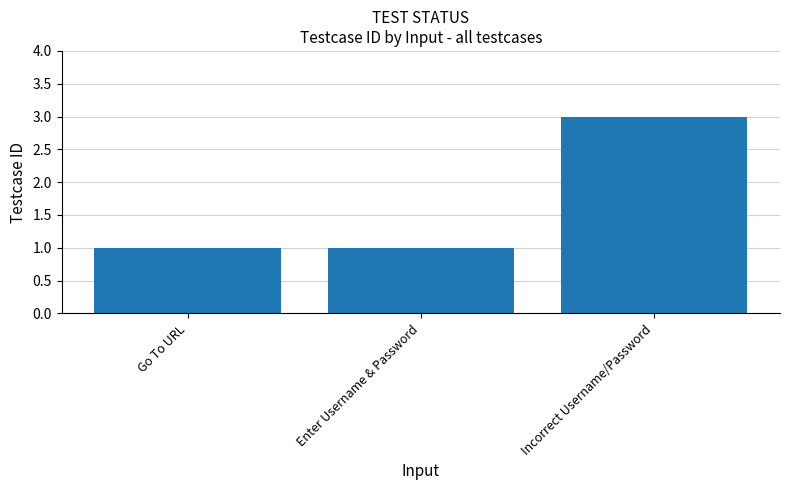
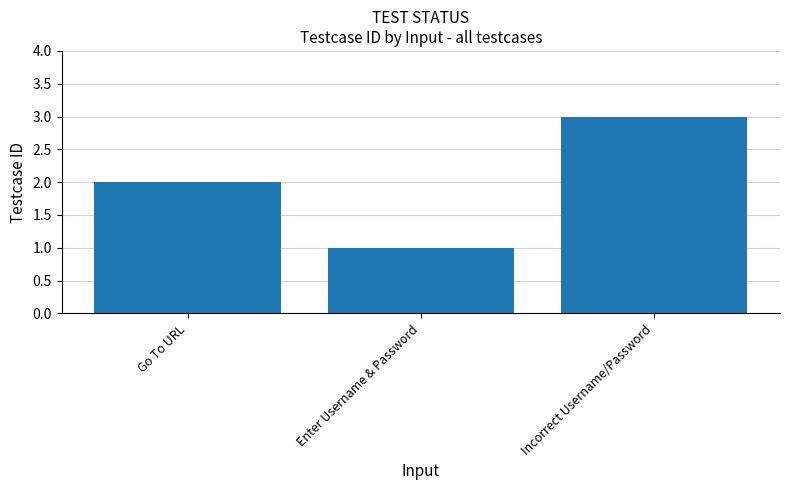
Go To URL: 1 -> 2
